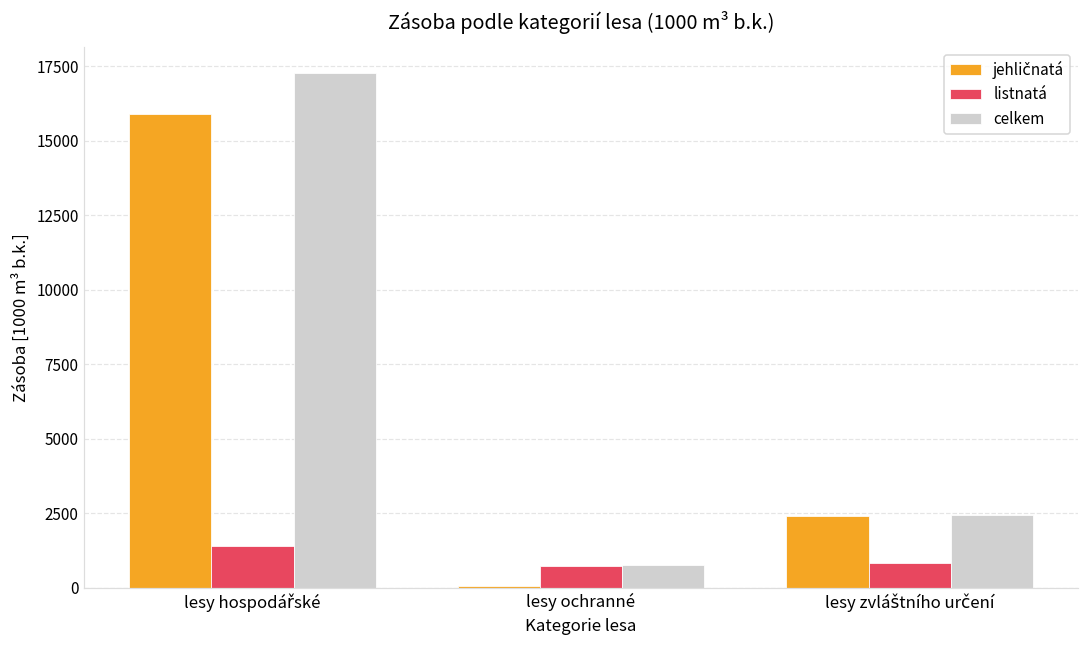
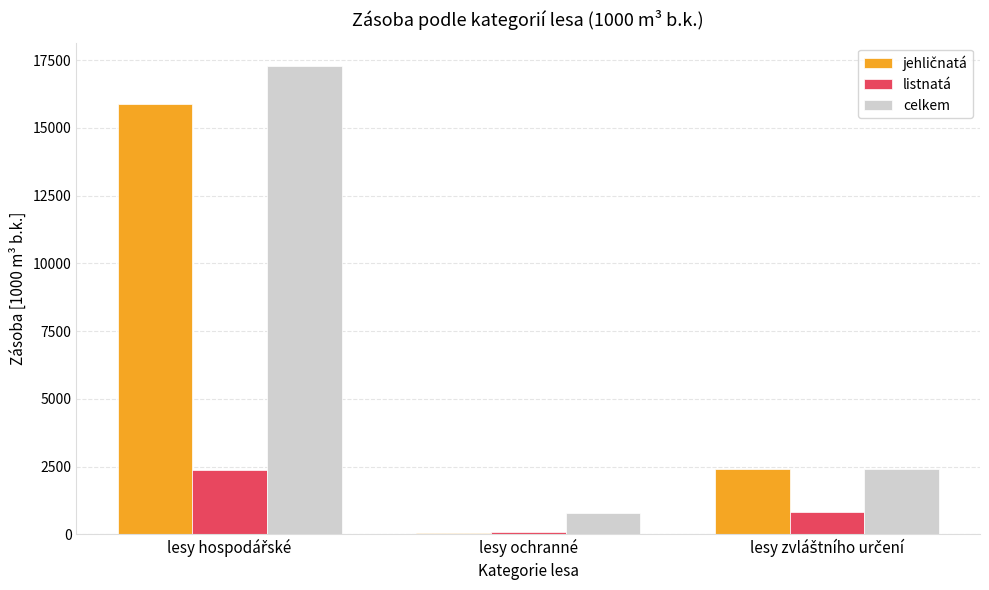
listnatá, lesy hospodářské: 1400 -> 2400
listnatá, lesy ochranné: 700 -> 100
